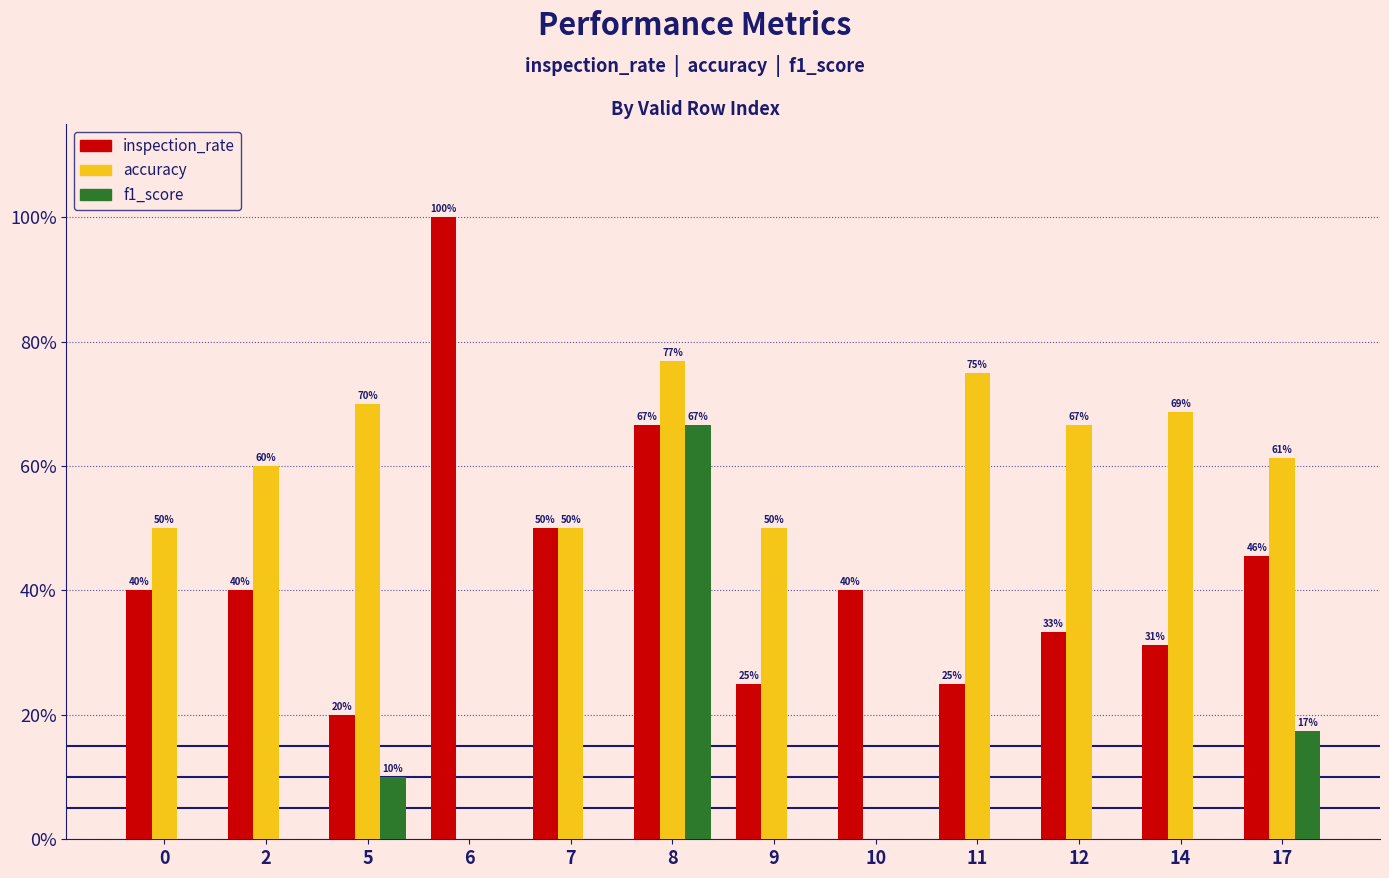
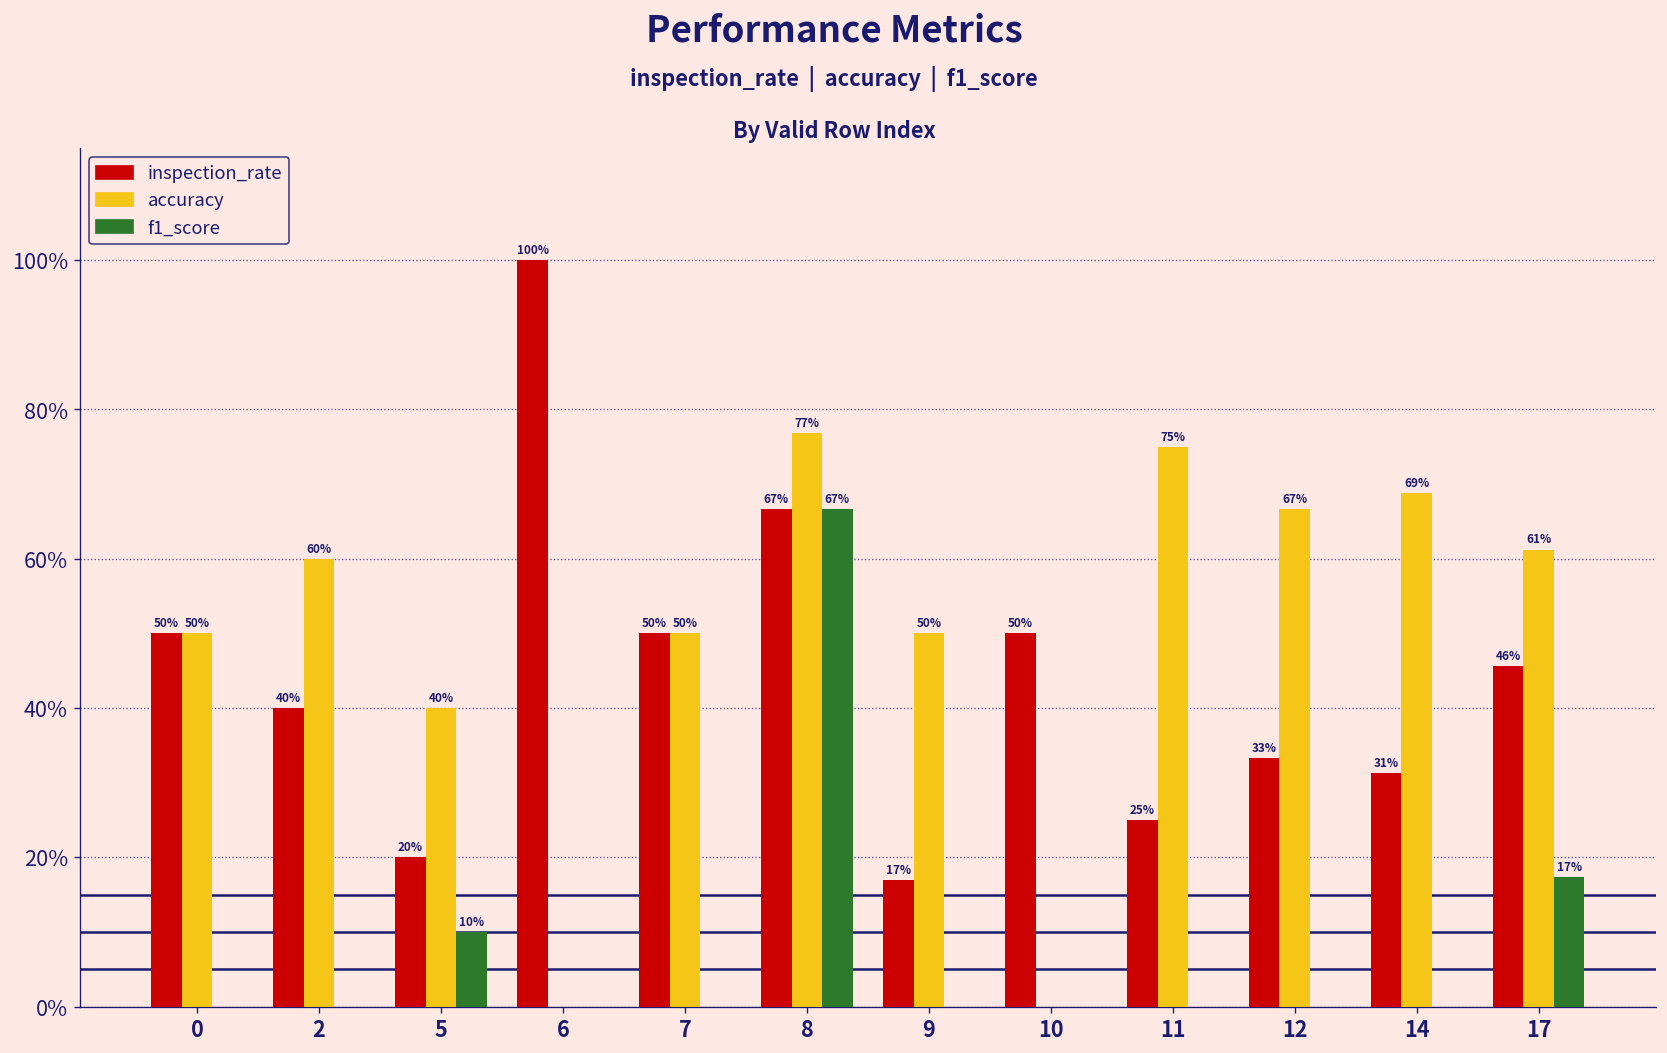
inspection_rate, 0: 40% -> 50%
accuracy, 5: 70% -> 40%
inspection_rate, 9: 25% -> 17%
inspection_rate, 10: 40% -> 50%
